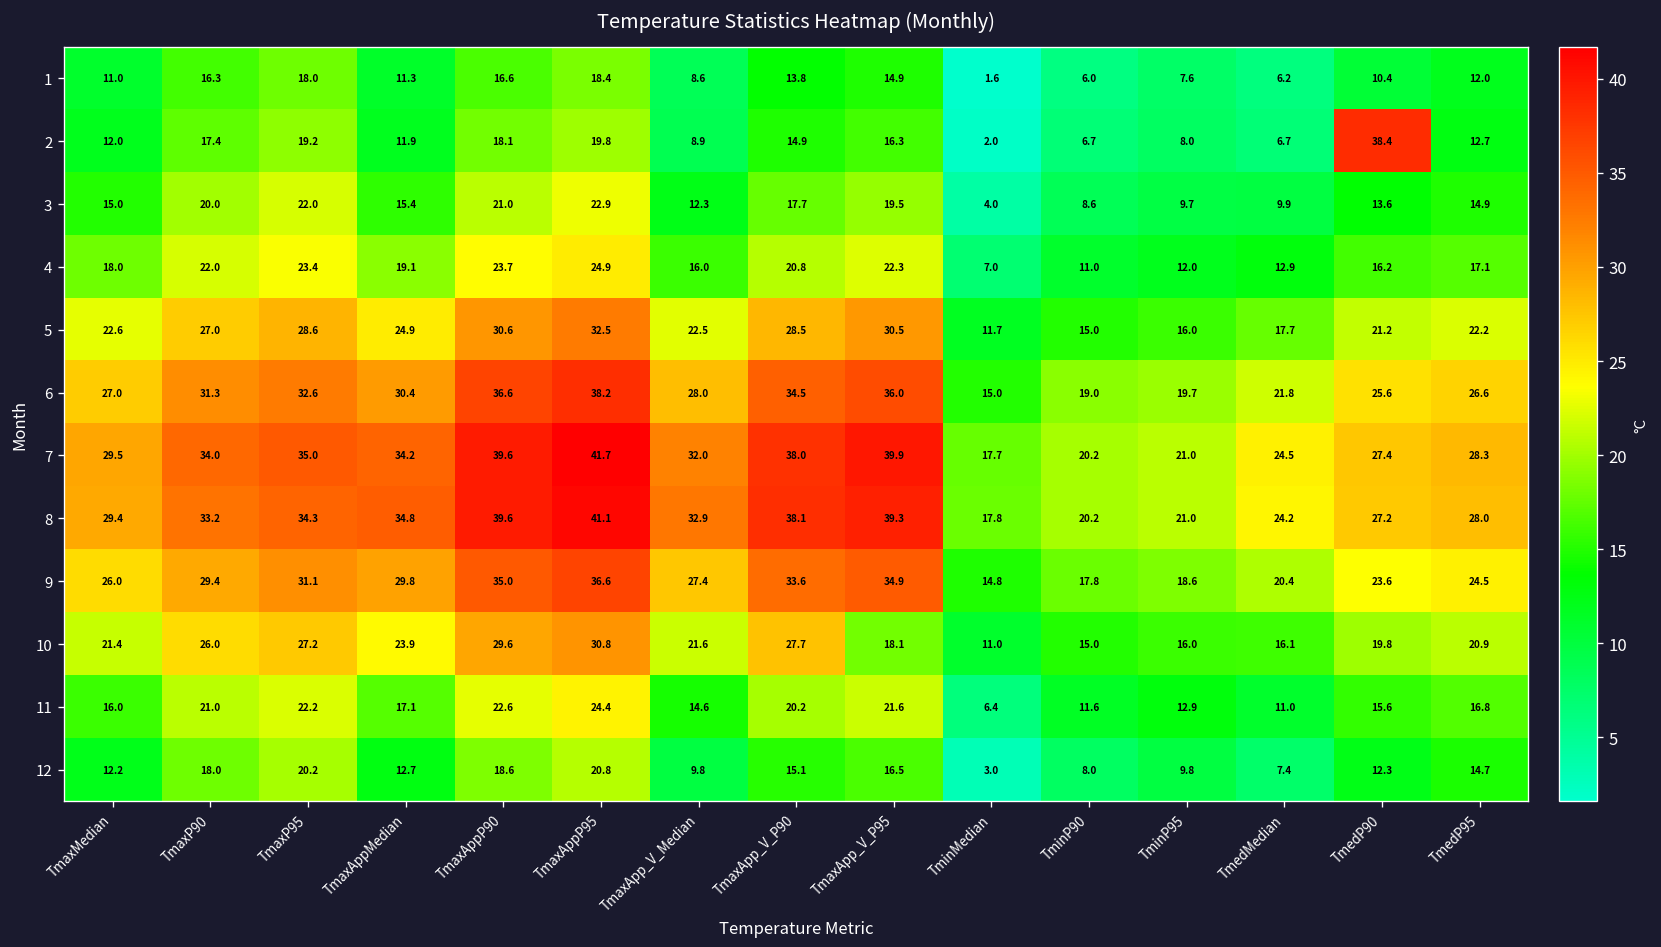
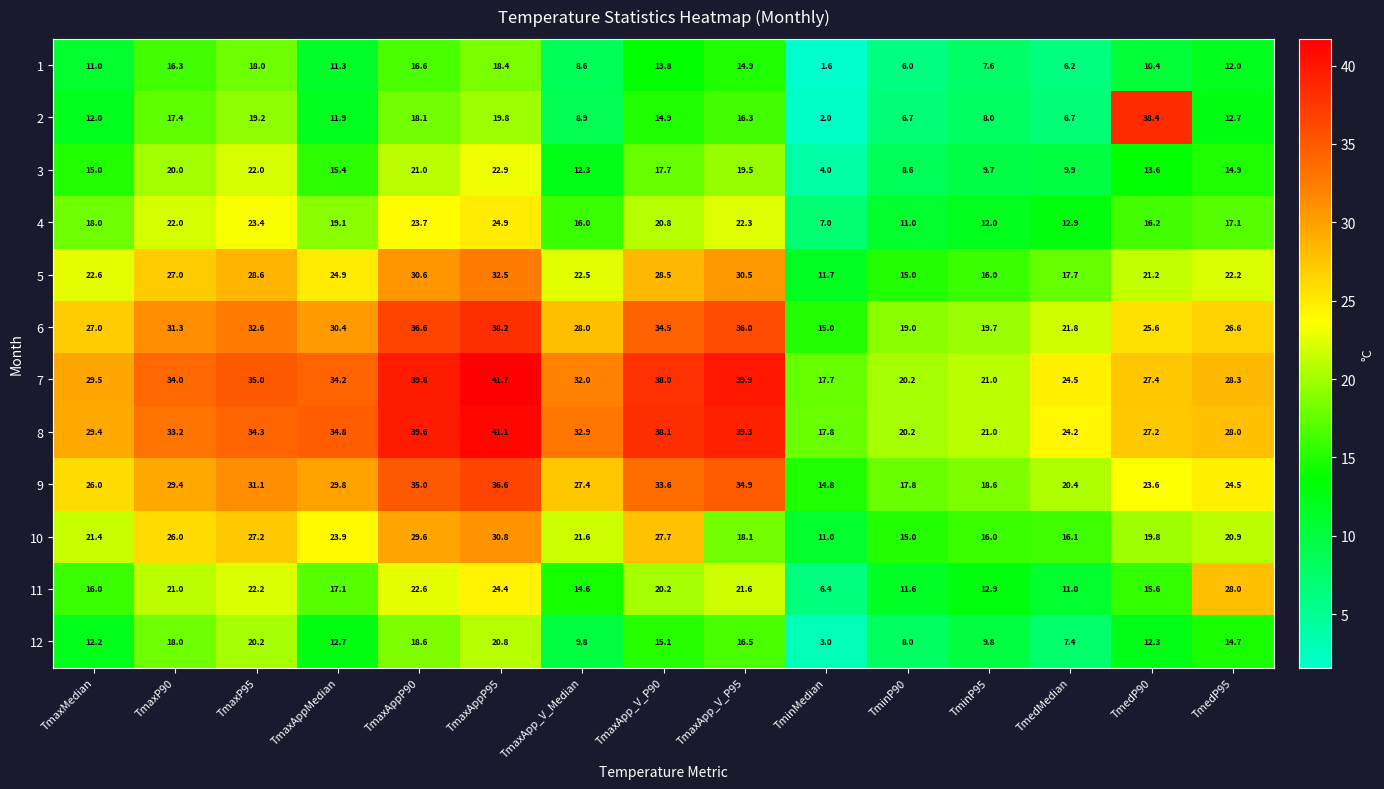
11, TmedP95: 16.8 -> 28.0
